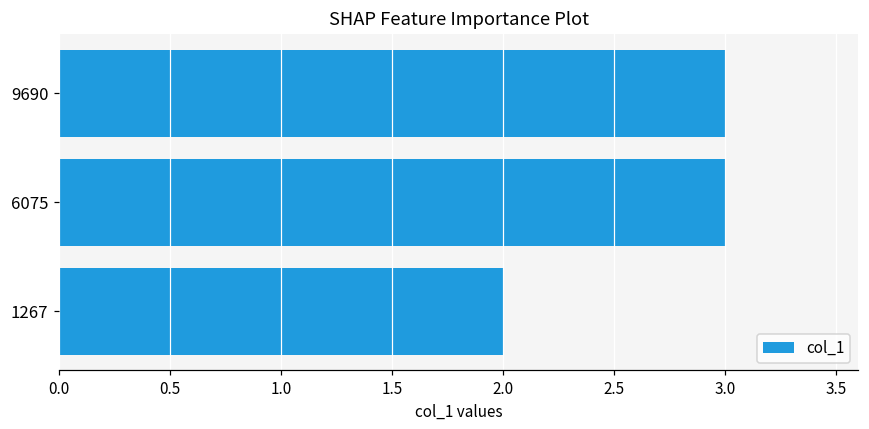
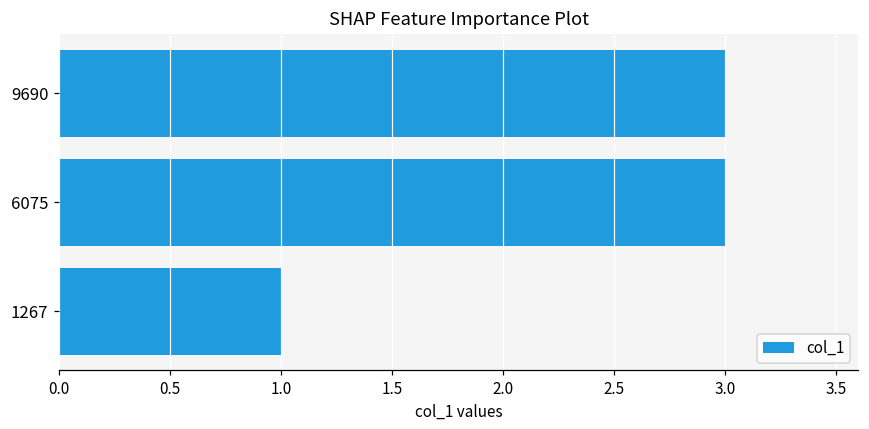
1267: 2 -> 1
